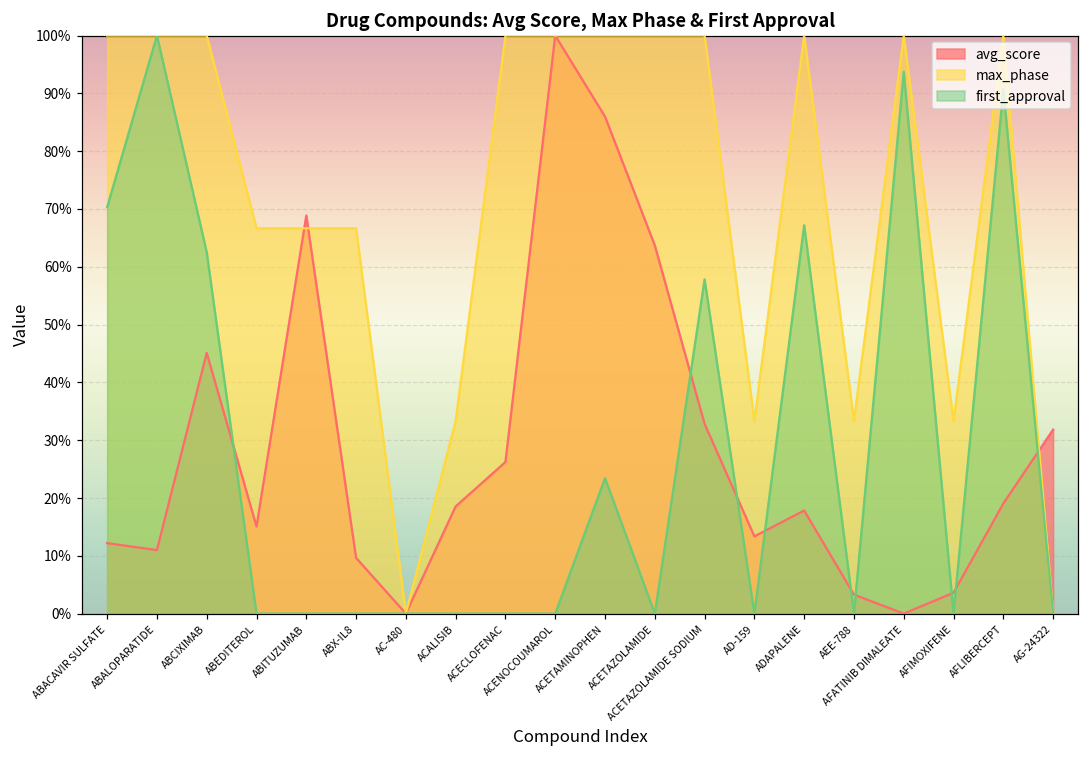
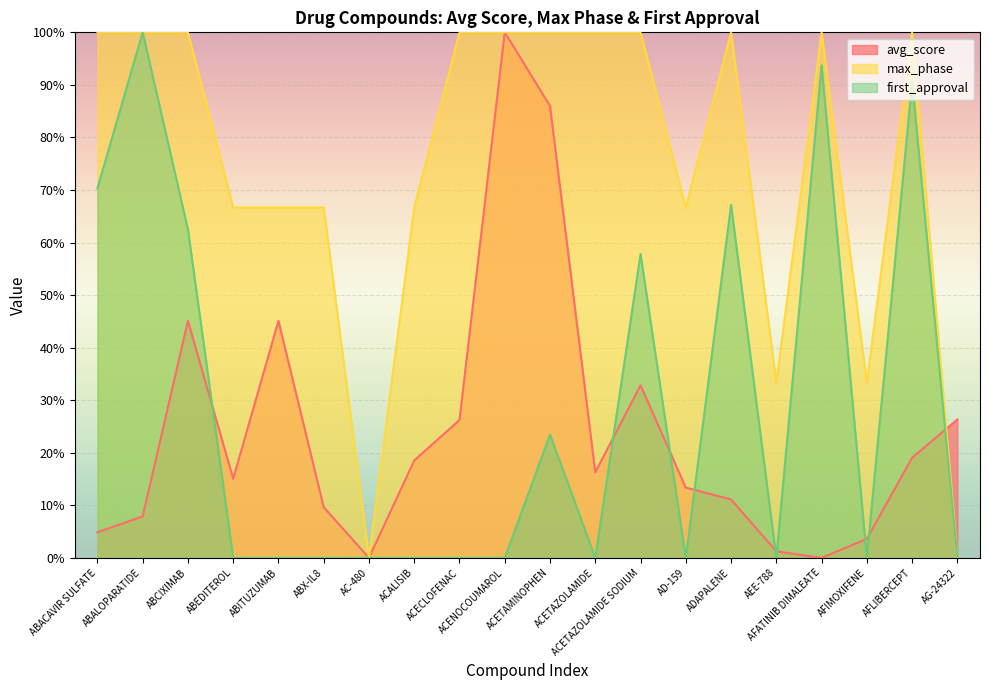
avg_score, ABACAVIR SULFATE: 12% -> 5%
avg_score, ABALOPARATIDE: 11% -> 8%
avg_score, ABITUZUMAB: 69% -> 45%
max_phase, ACALISIB: 33% -> 67%
avg_score, ACETAZOLAMIDE: 64% -> 16%
max_phase, AD-159: 33% -> 67%
avg_score, ADAPALENE: 18% -> 11%
avg_score, AEE-788: 3% -> 1%
avg_score, AG-24322: 32% -> 26%
